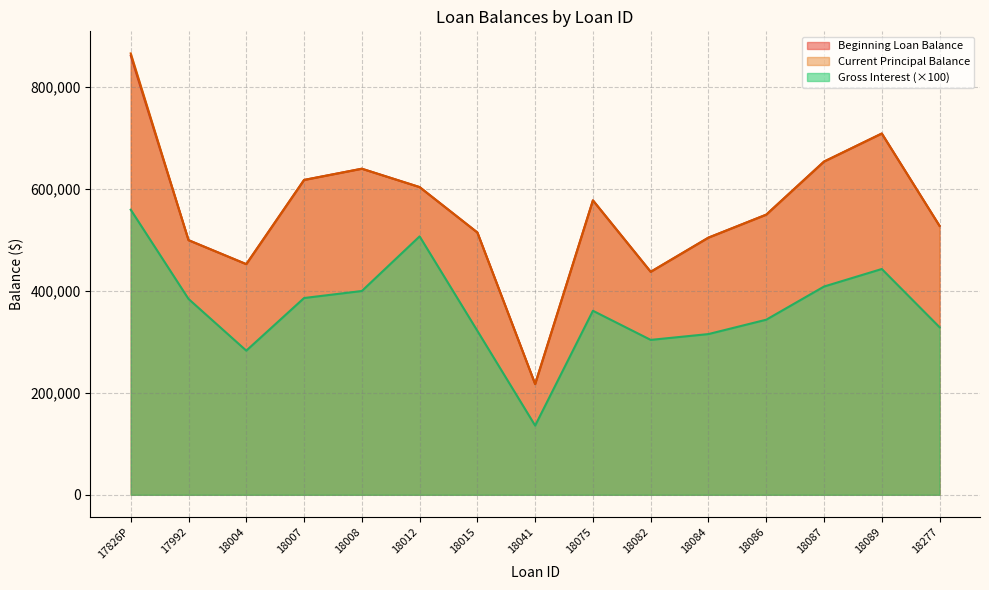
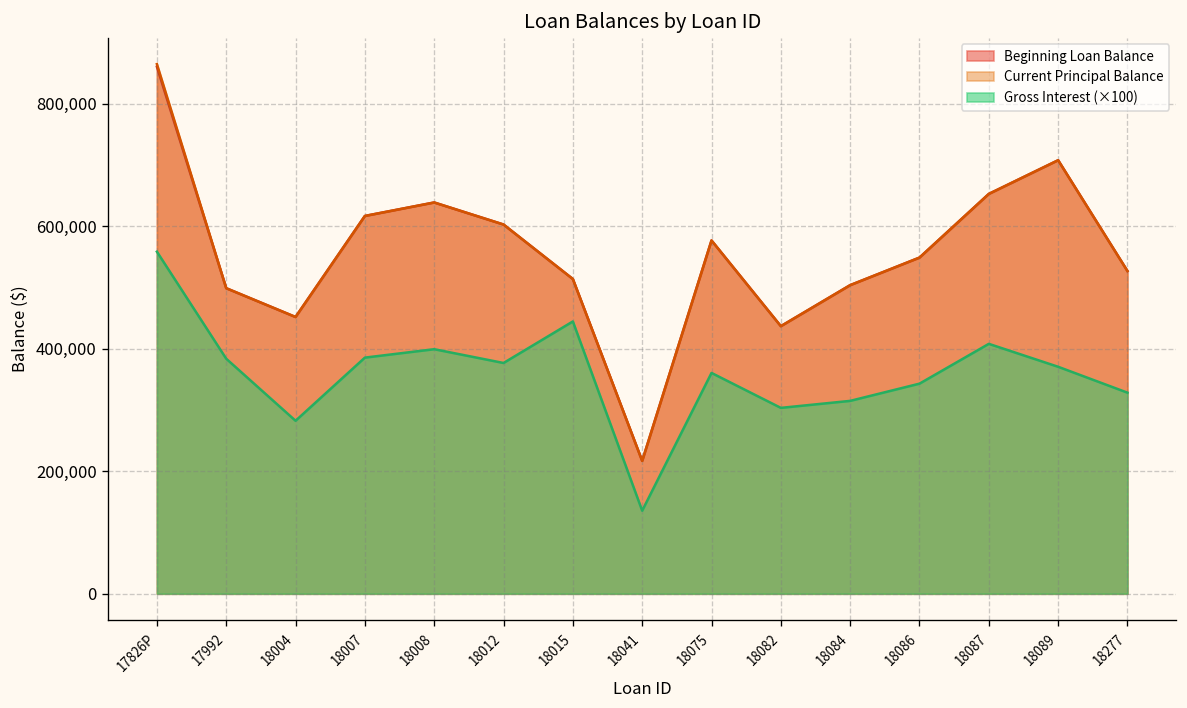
Gross Interest (×100), 18012: 510,000 -> 380,000
Gross Interest (×100), 18015: 320,000 -> 440,000
Gross Interest (×100), 18089: 440,000 -> 370,000
